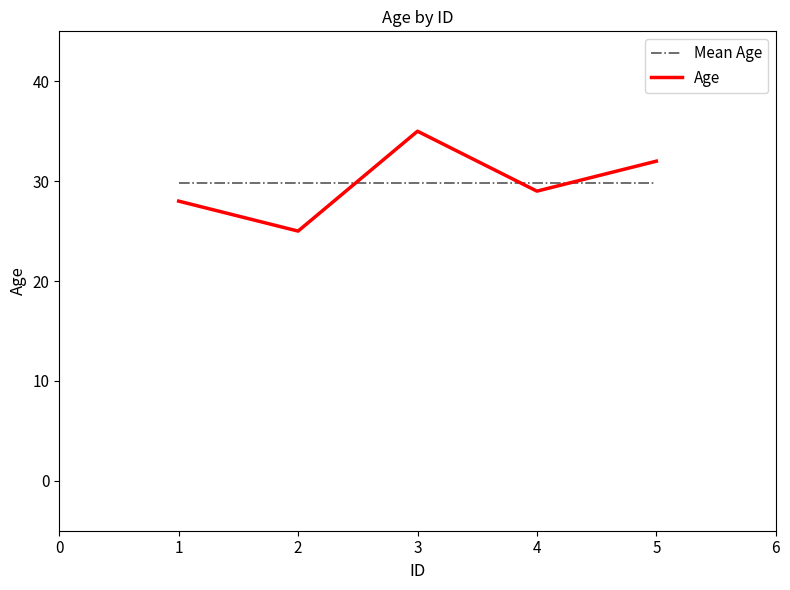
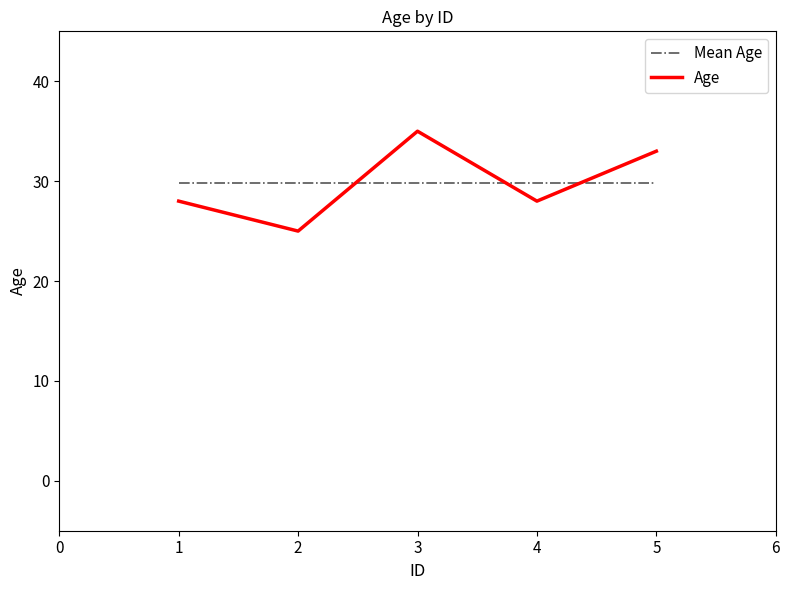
Age, 4: 29 -> 28
Age, 5: 32 -> 33
